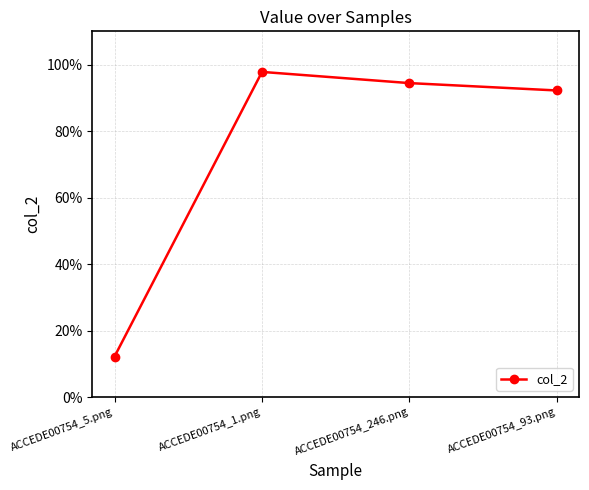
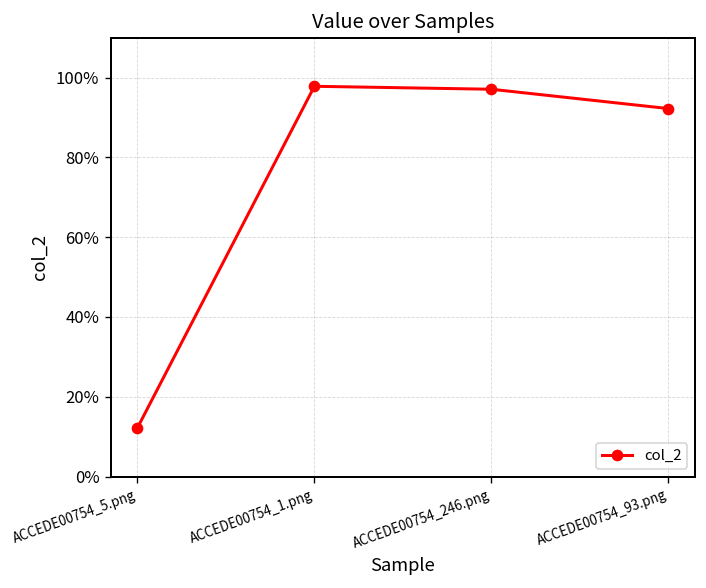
ACCEDE00754_246.png: 94% -> 97%
